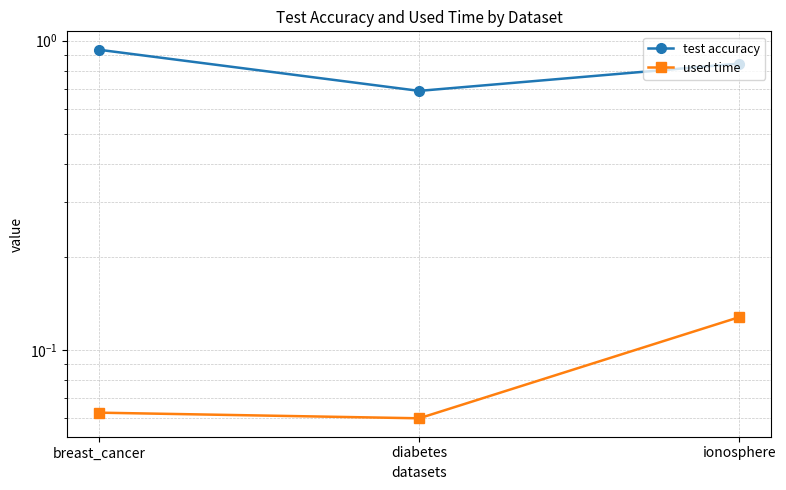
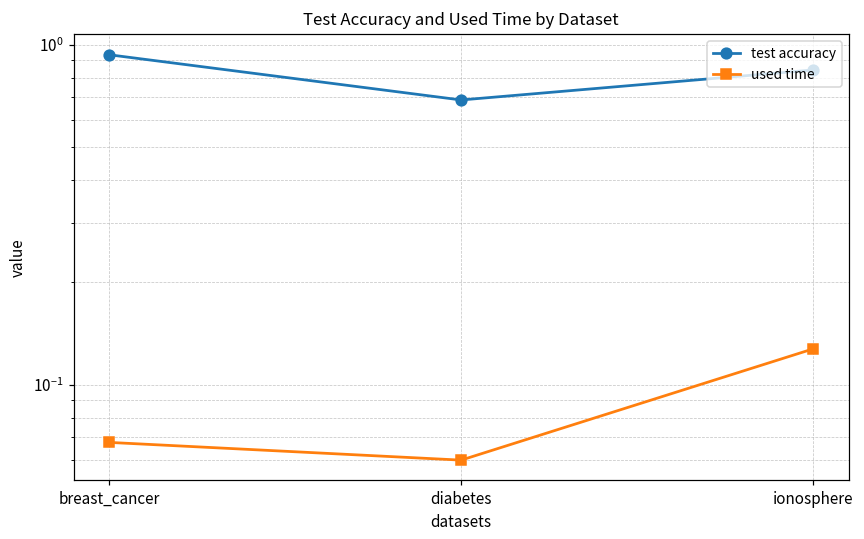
used time, breast_cancer: 0.063 -> 0.068
